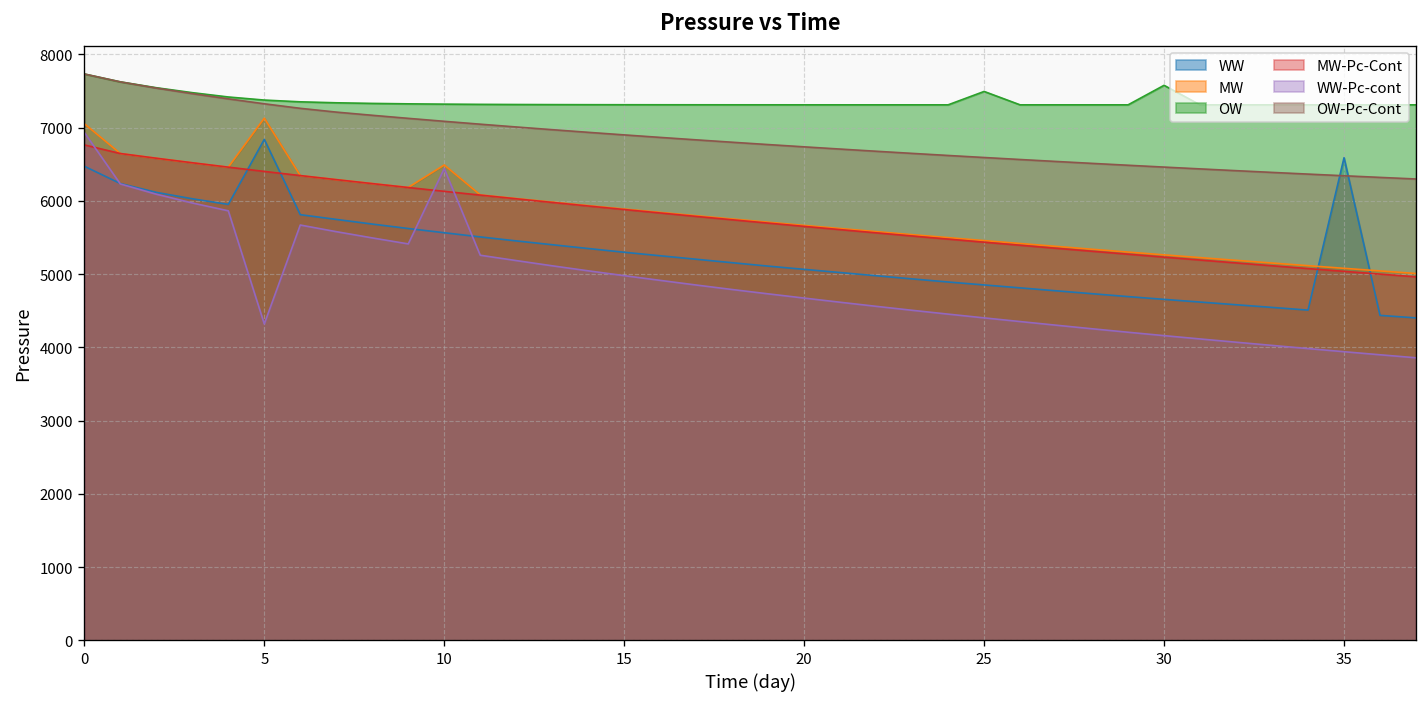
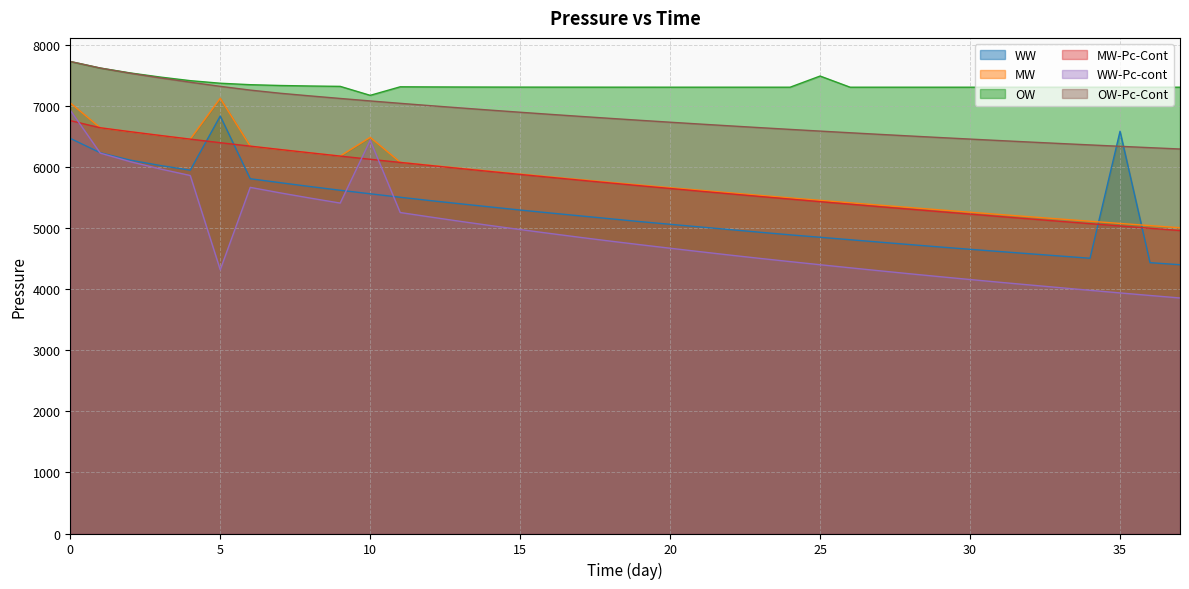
OW, 10: 7300 -> 7200
OW, 30: 7600 -> 7300
